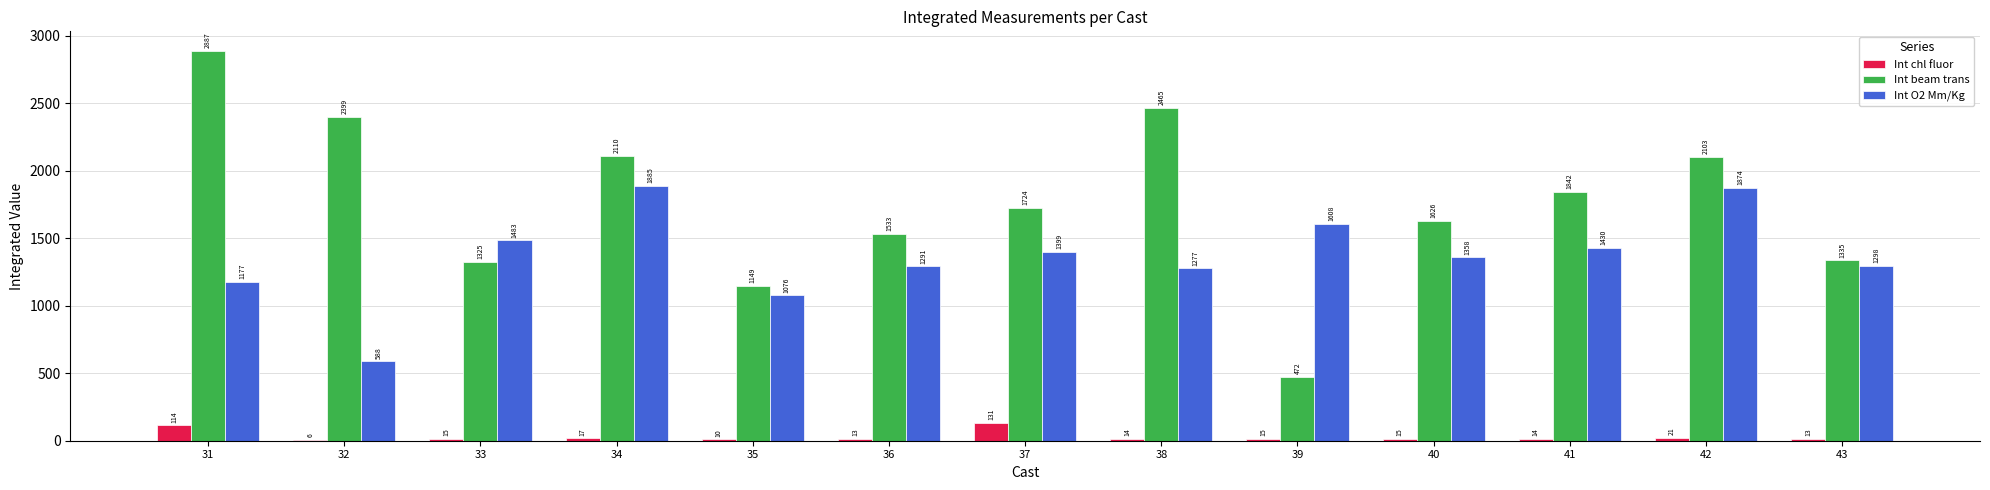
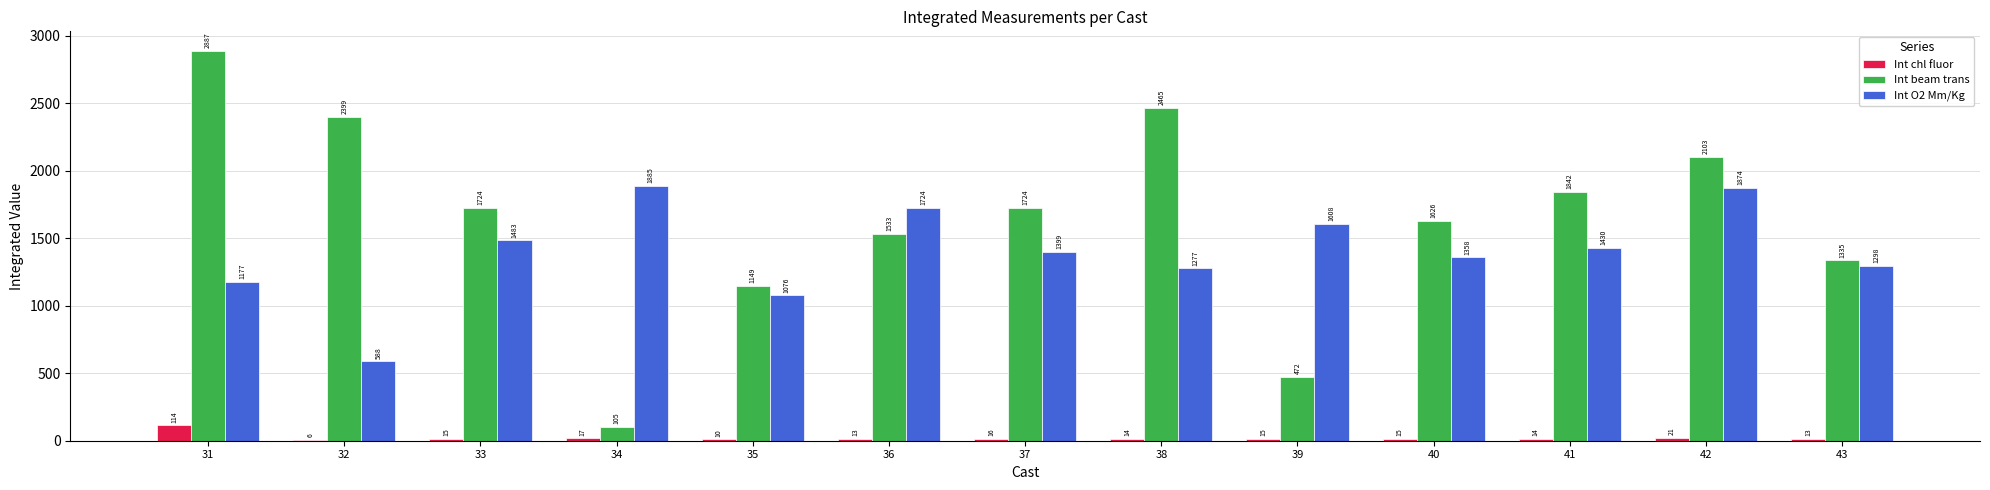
Int beam trans, 33: 1325 -> 1724
Int beam trans, 34: 2110 -> 105
Int O2 Mm/Kg, 36: 1291 -> 1724
Int chl fluor, 37: 131 -> 16
